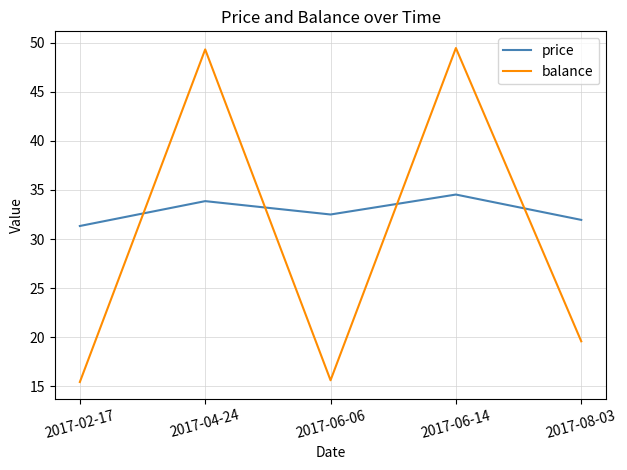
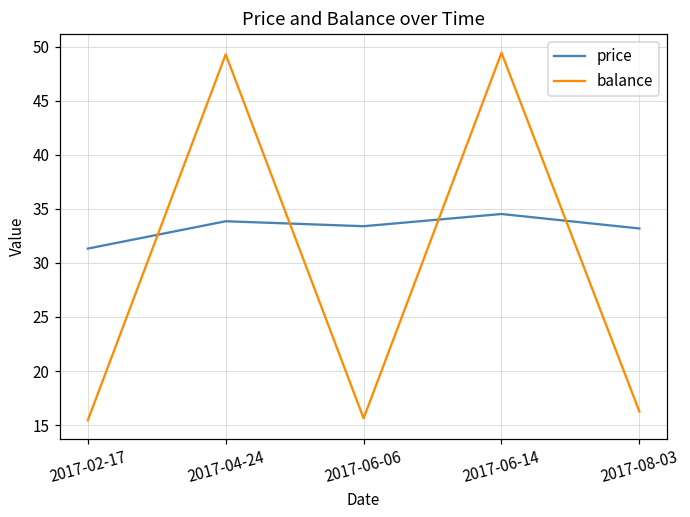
price, 2017-06-06: 32.5 -> 33.4
price, 2017-08-03: 32 -> 33
balance, 2017-08-03: 20 -> 16
